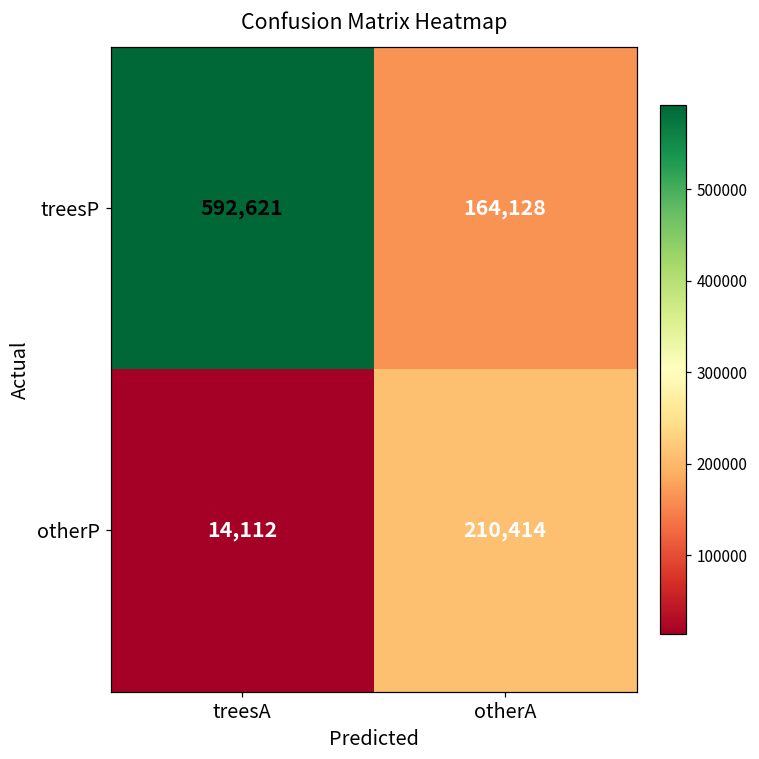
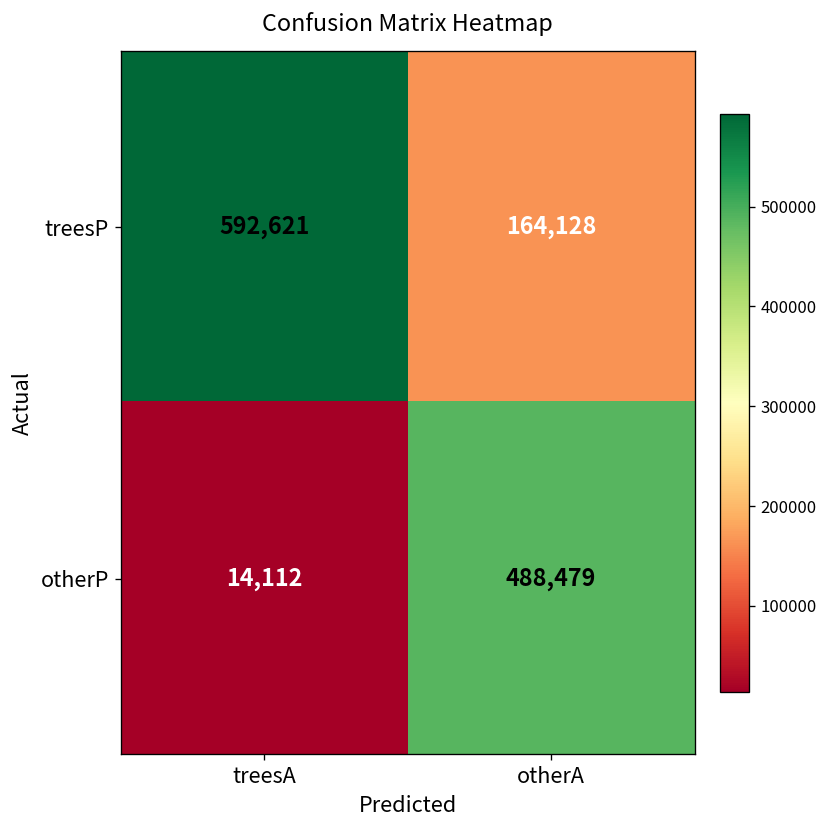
otherP, otherA: 210,414 -> 488,479
